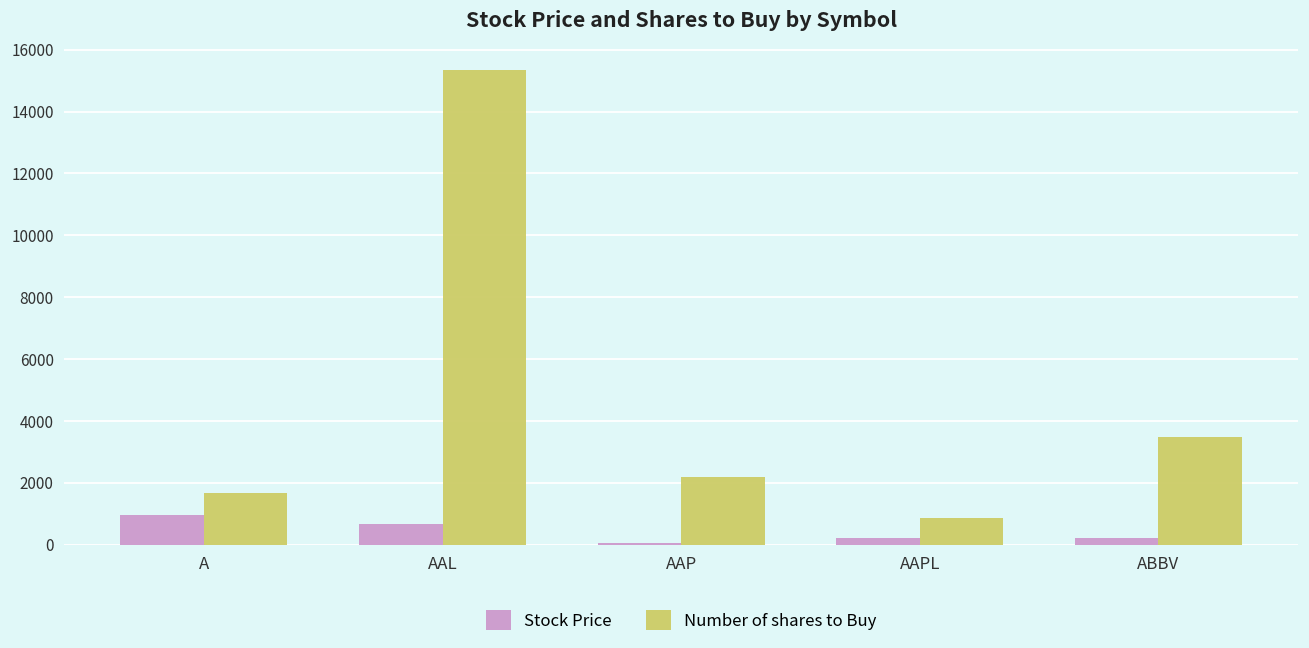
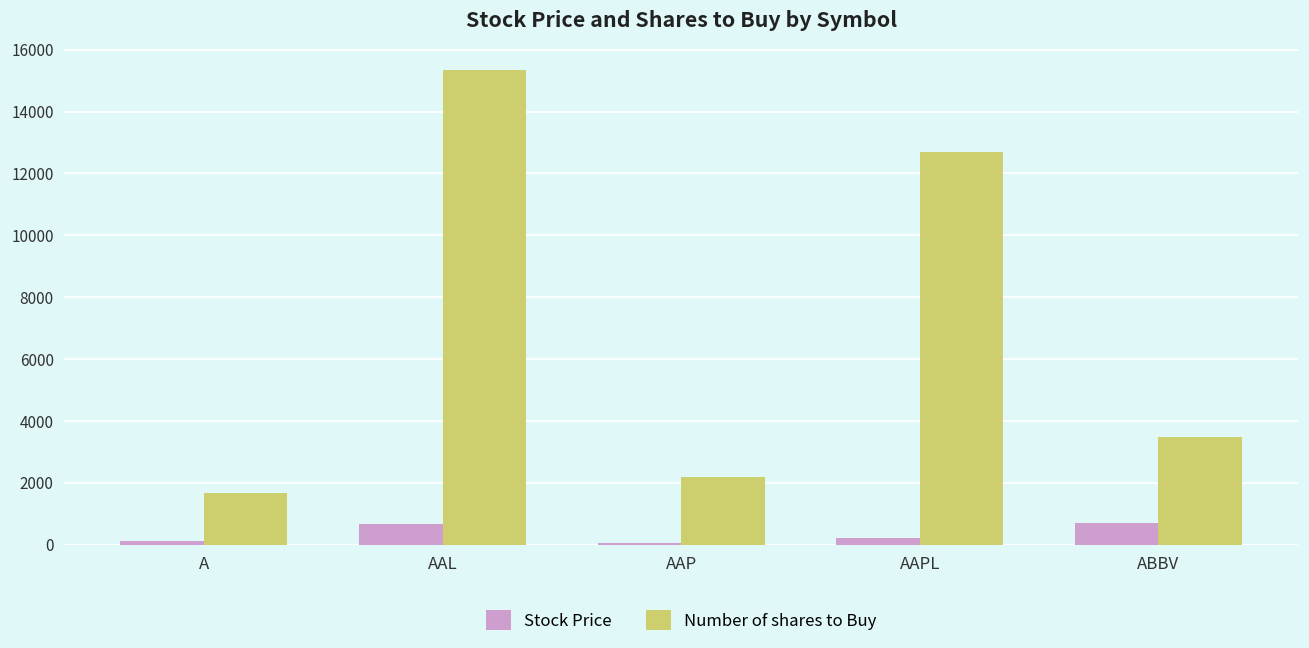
Stock Price, A: 1000 -> 100
Number of shares to Buy, AAPL: 900 -> 12700
Stock Price, ABBV: 200 -> 700
